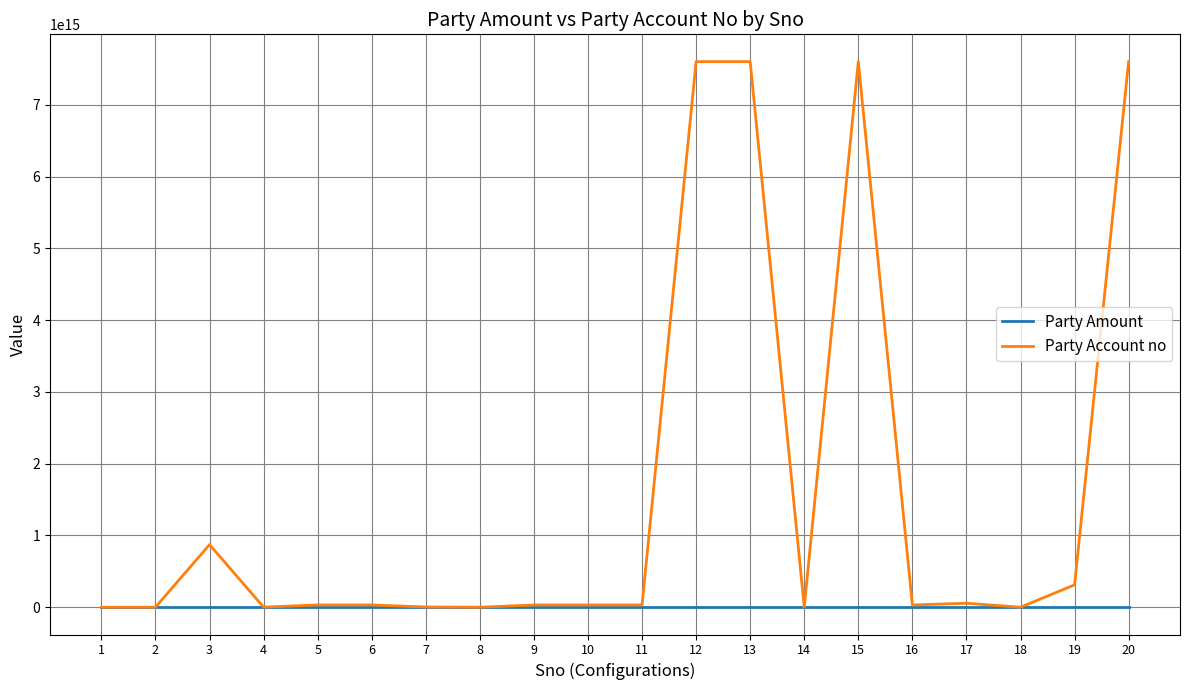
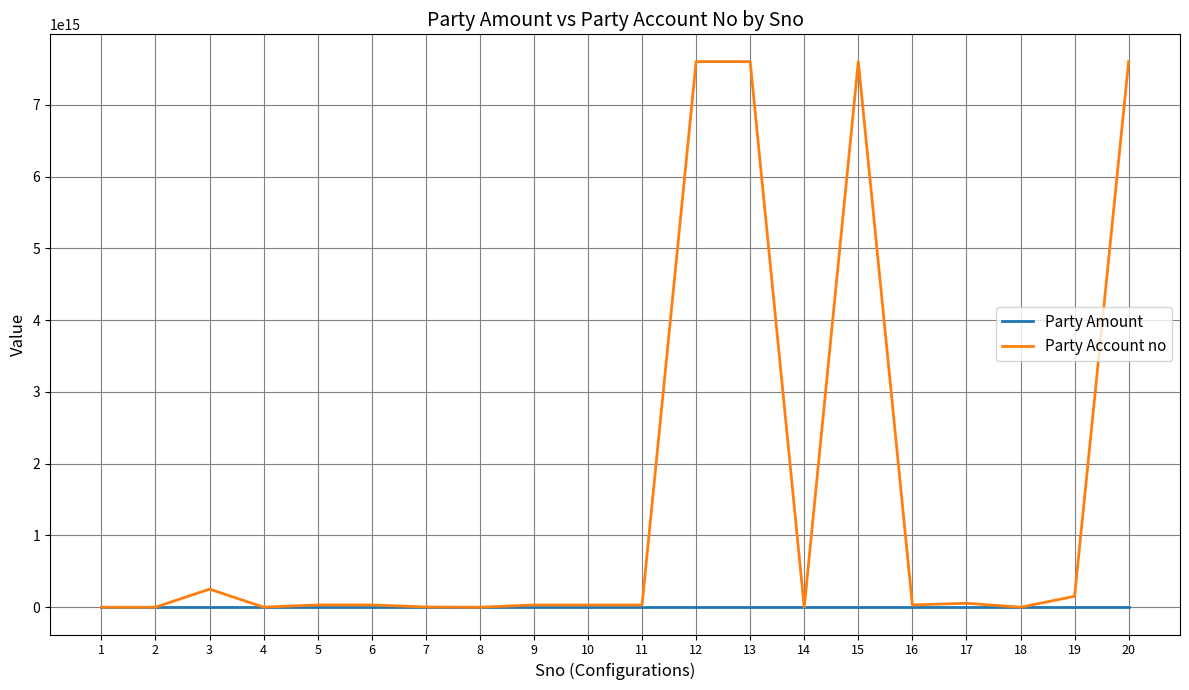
Party Account no, 3: 900000000000000 -> 300000000000000
Party Account no, 19: 300000000000000 -> 200000000000000
